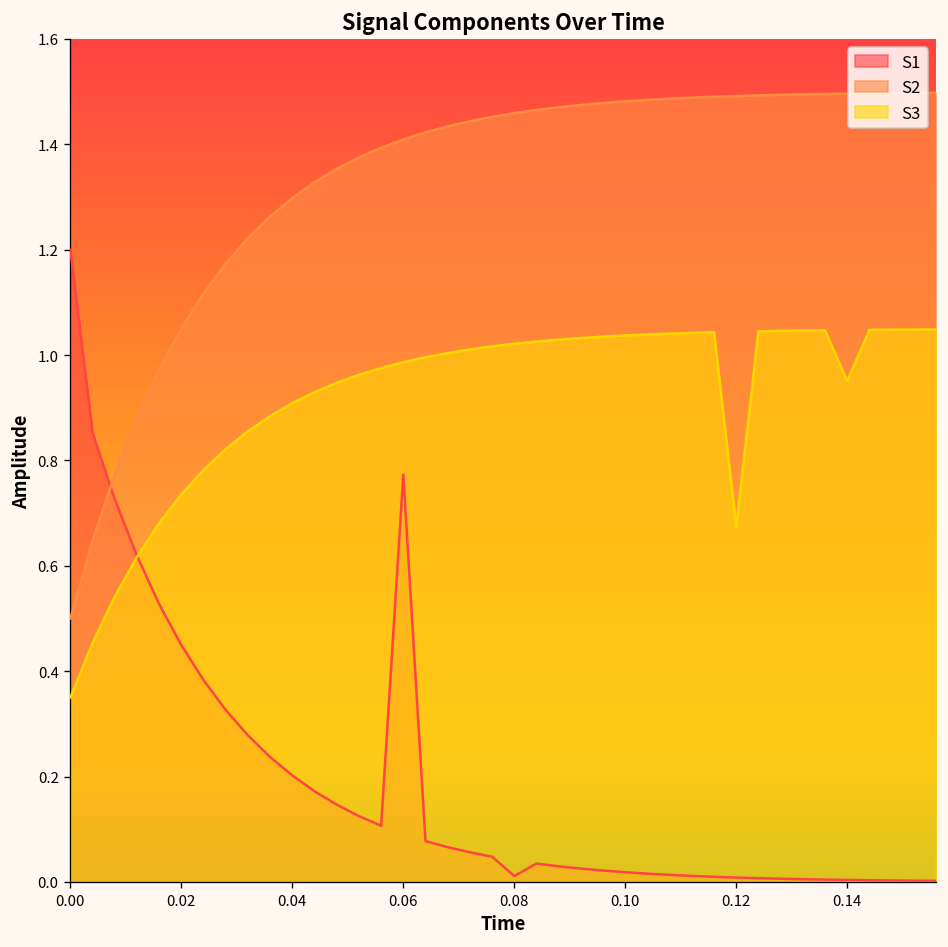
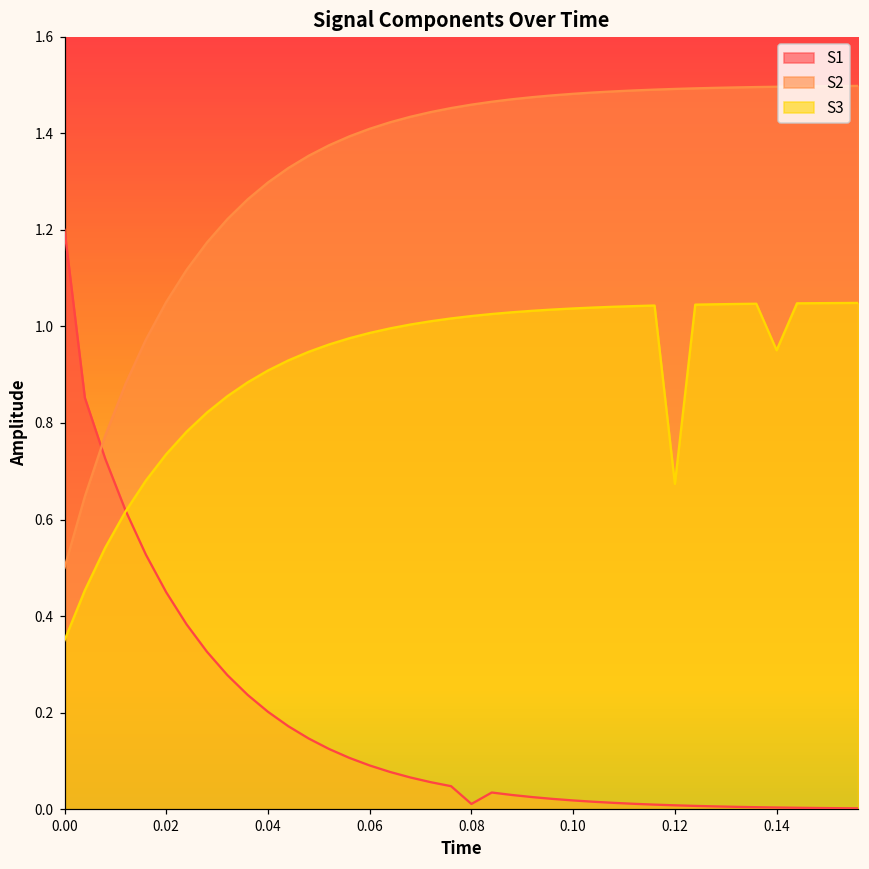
S1, 0.06: 0.77 -> 0.09
